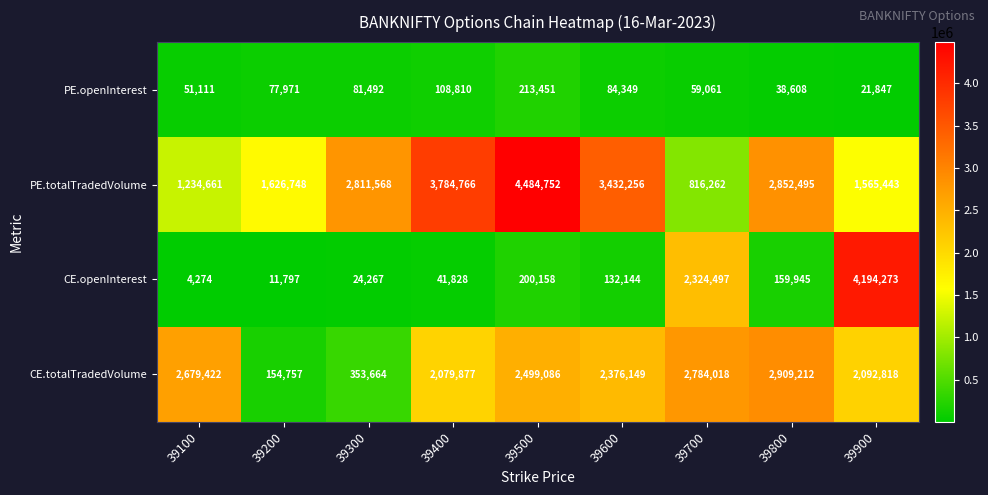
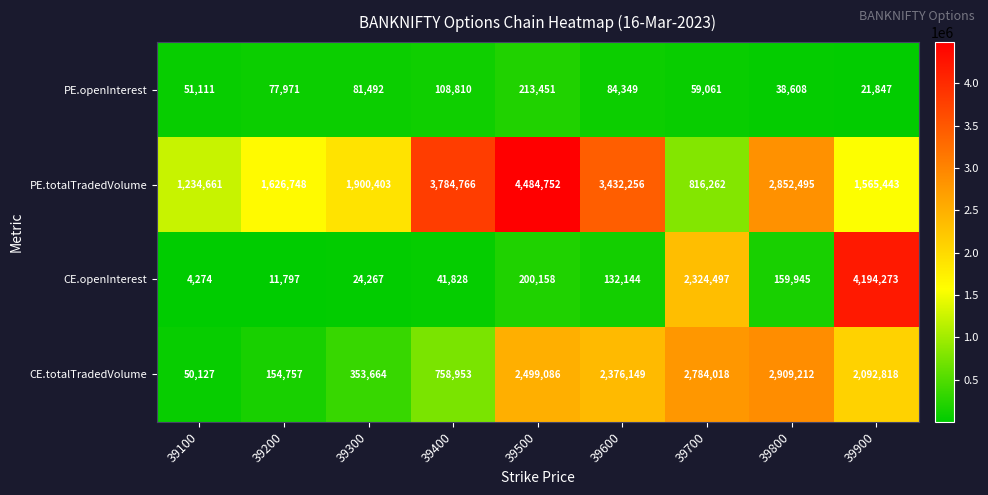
PE.totalTradedVolume, 39300: 2,811,568 -> 1,900,403
CE.totalTradedVolume, 39100: 2,679,422 -> 50,127
CE.totalTradedVolume, 39400: 2,079,877 -> 758,953
